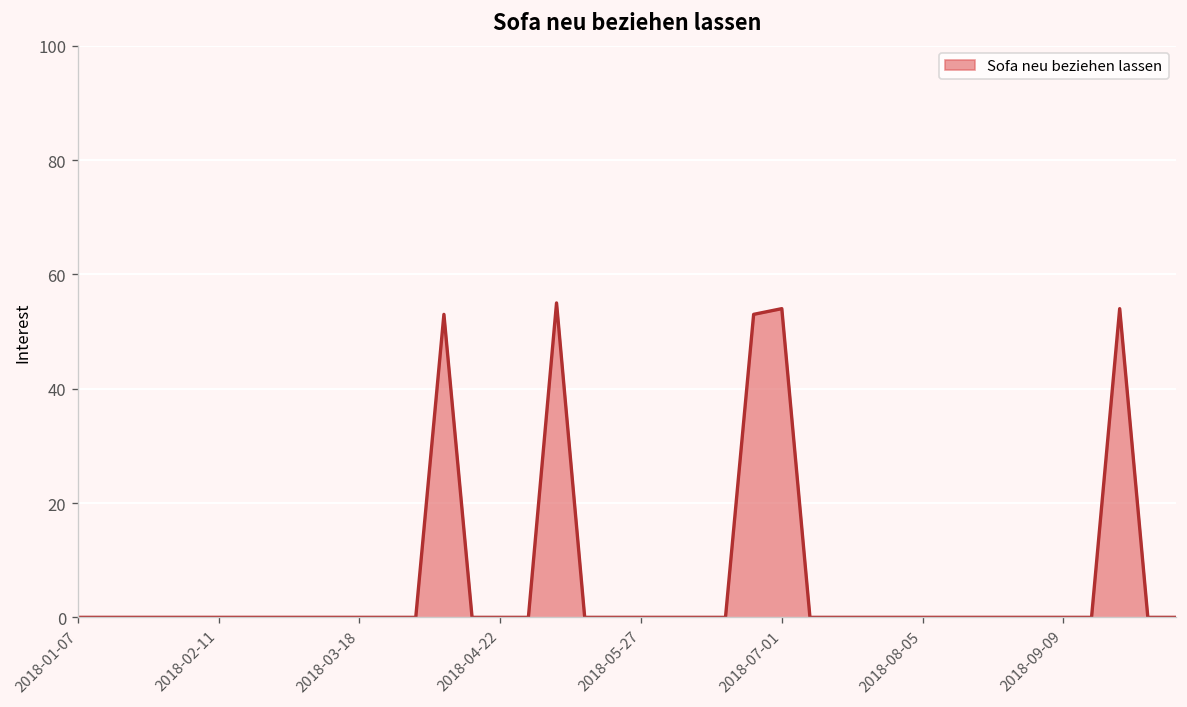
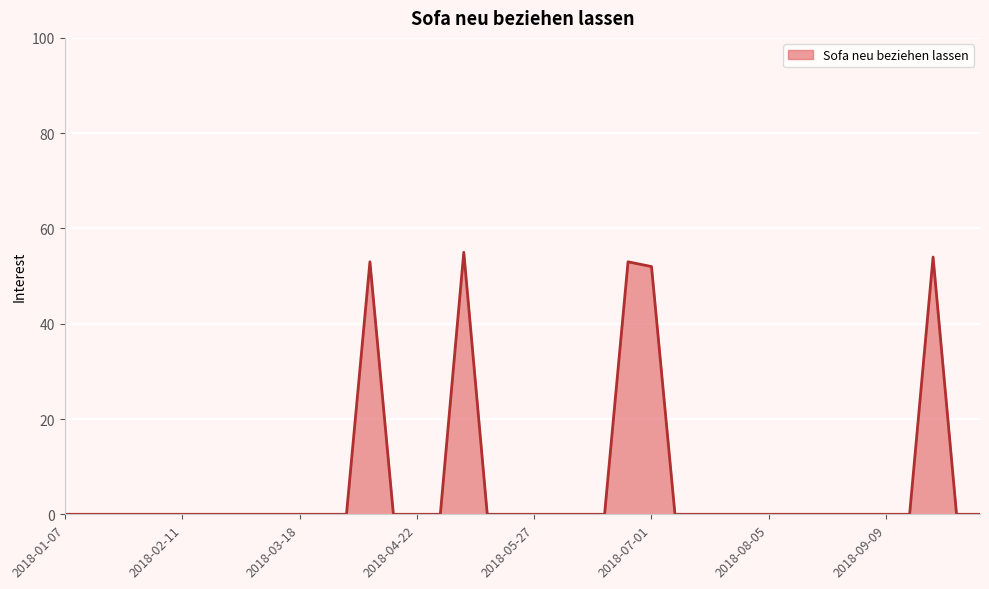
2018-07-01: 54 -> 52
